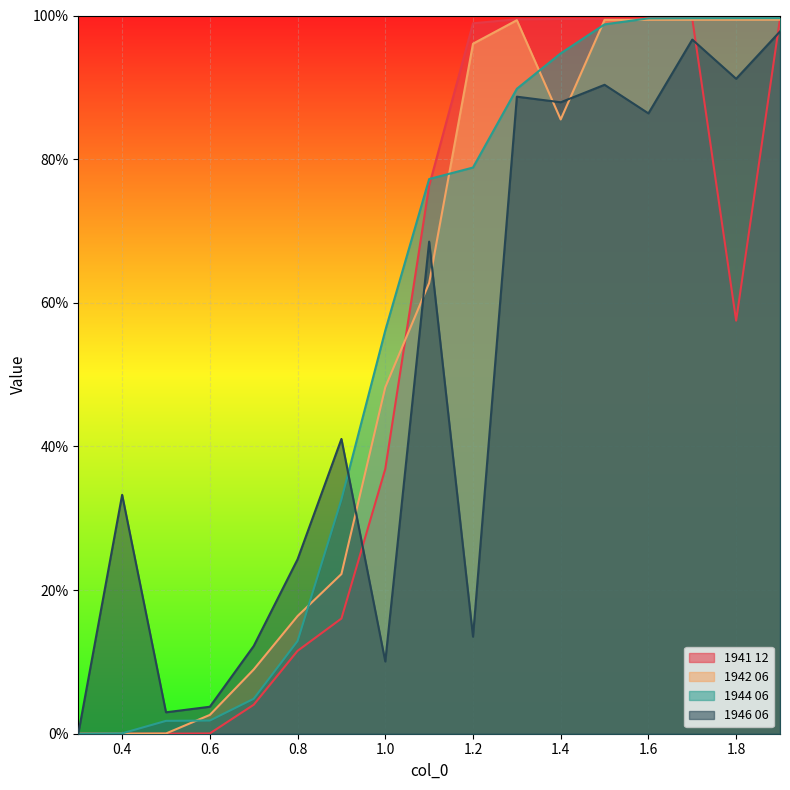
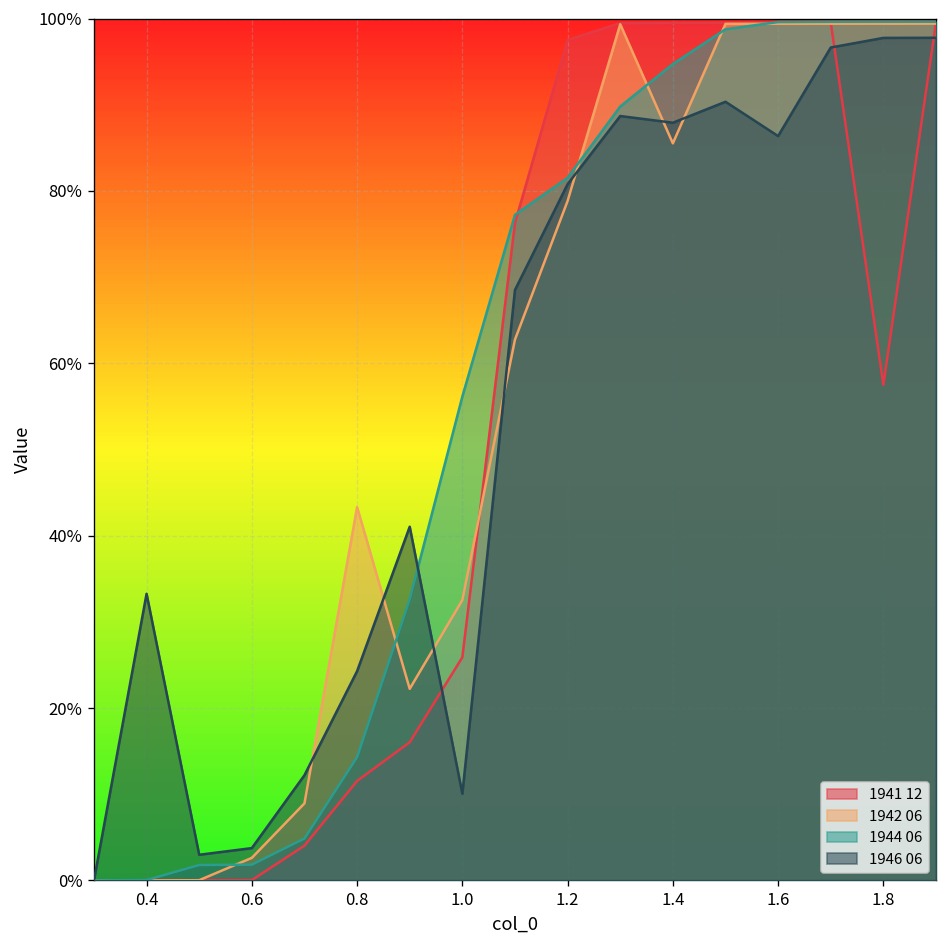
1942 06, 0.8: 16% -> 43%
1944 06, 0.8: 13% -> 14%
1941 12, 1.0: 37% -> 26%
1942 06, 1.0: 48% -> 33%
1941 12, 1.2: 99% -> 98%
1942 06, 1.2: 96% -> 79%
1944 06, 1.2: 79% -> 82%
1946 06, 1.2: 14% -> 81%
1946 06, 1.8: 91% -> 98%
